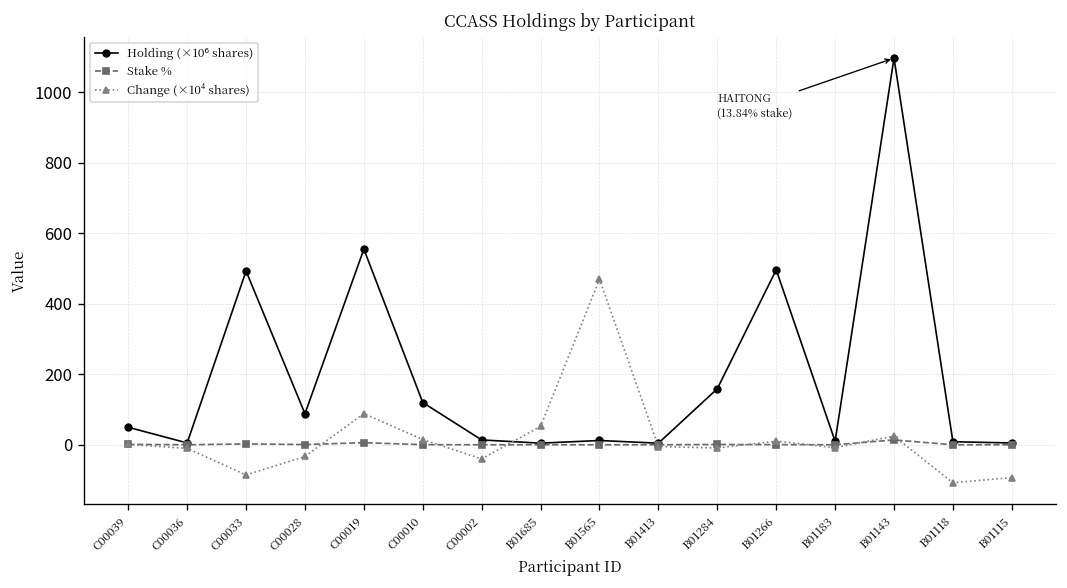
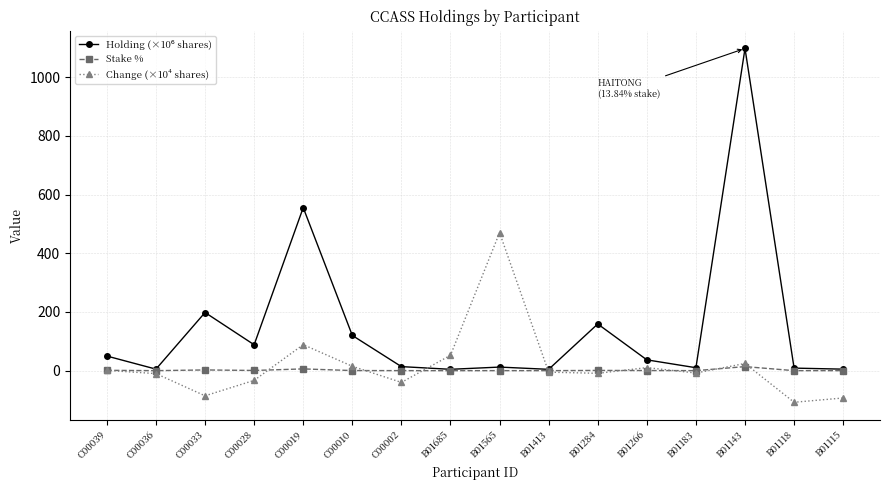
Holding (×10⁶ shares), C00033: 490 -> 200
Holding (×10⁶ shares), B01266: 500 -> 40
